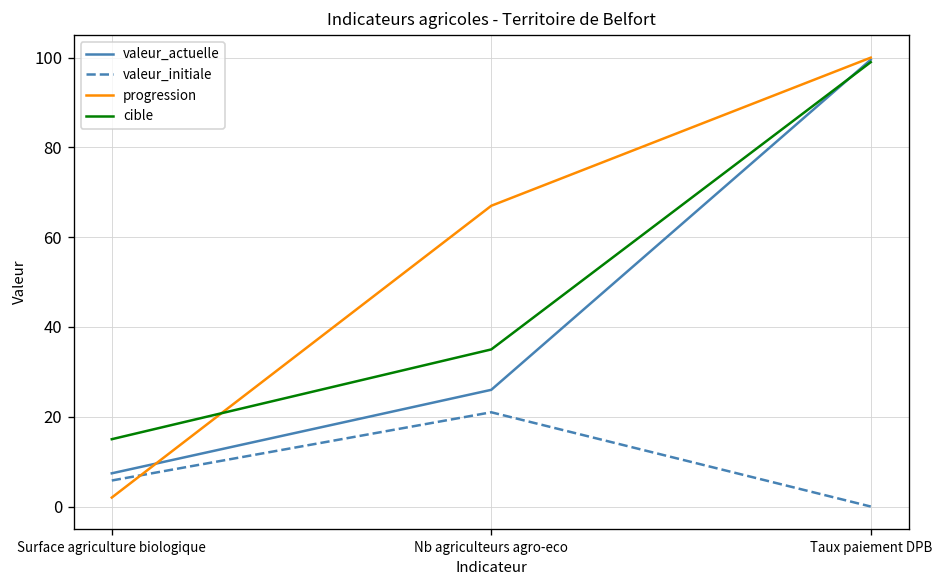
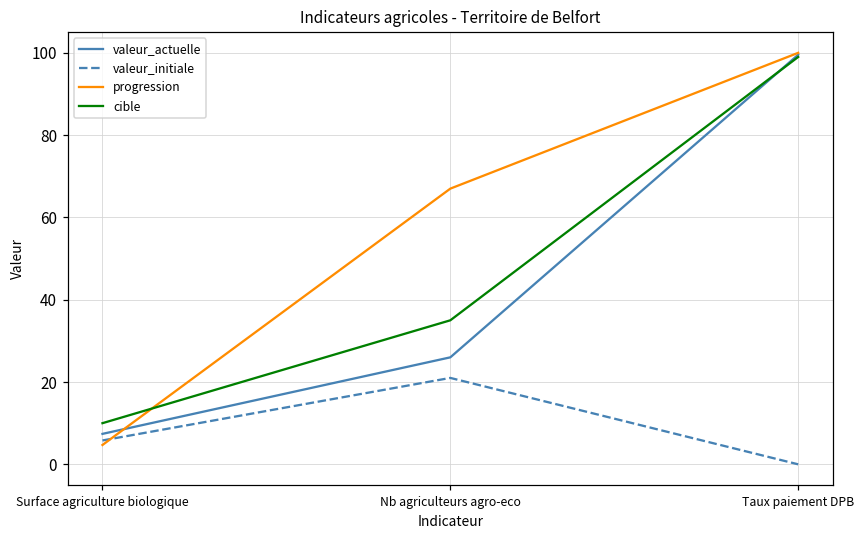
progression, Surface agriculture biologique: 2 -> 5
cible, Surface agriculture biologique: 15 -> 10
